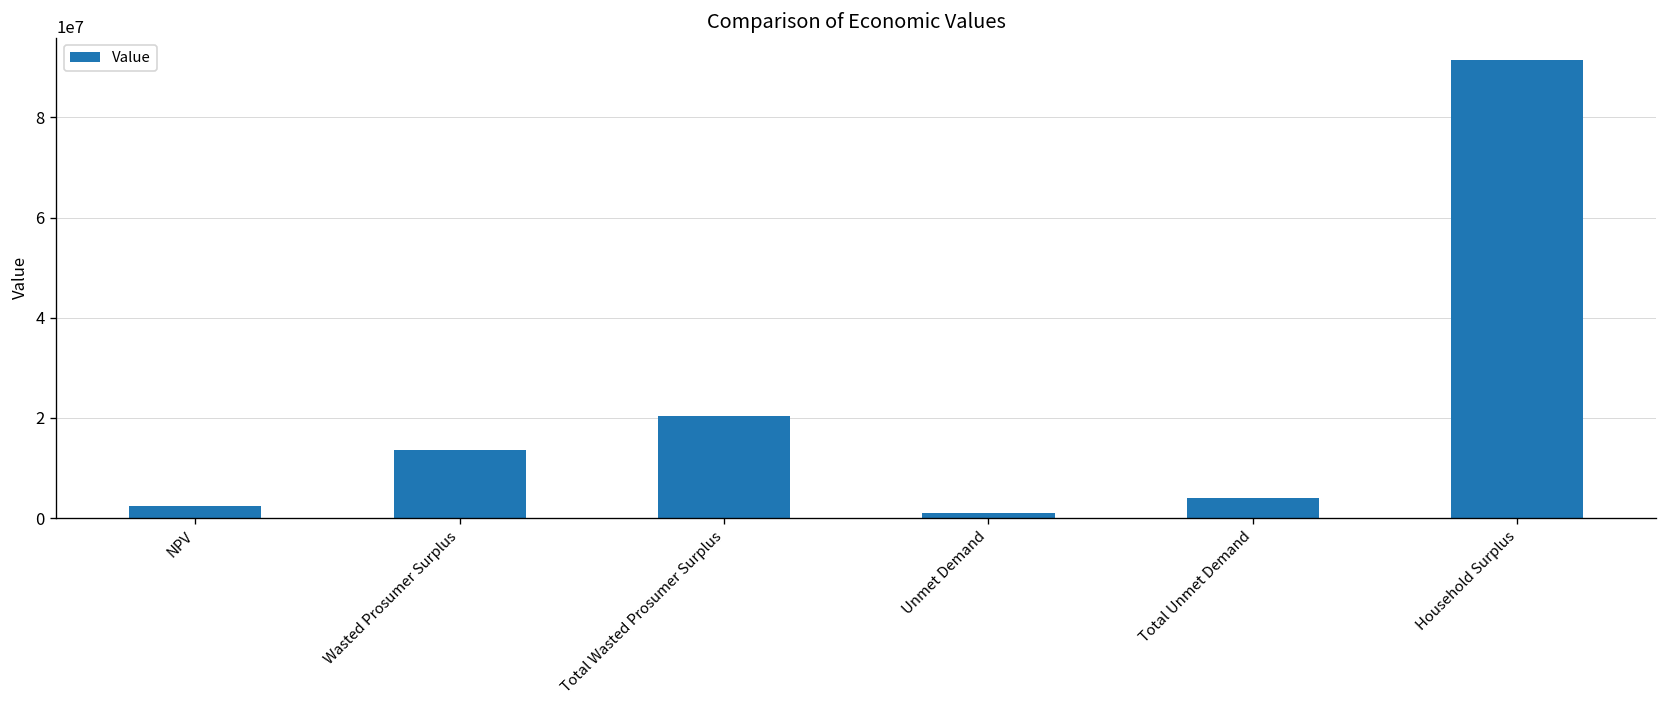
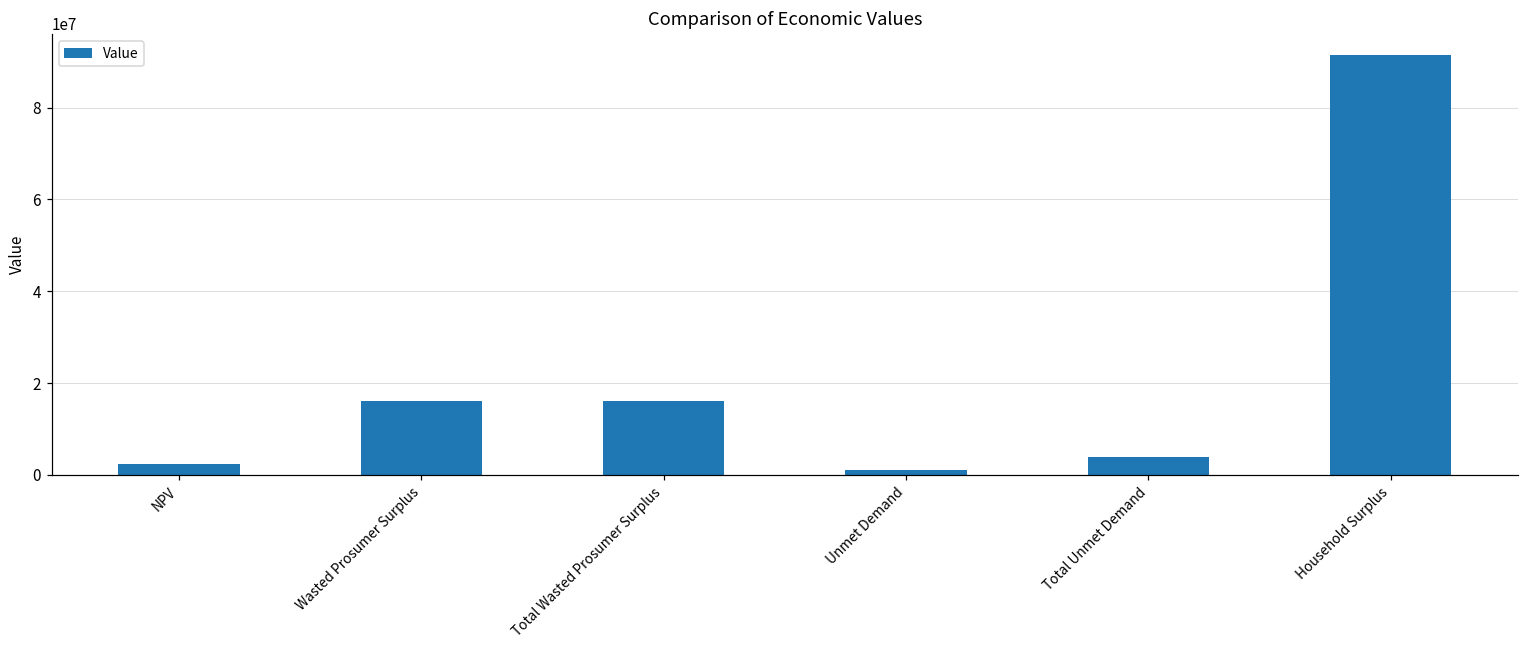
Wasted Prosumer Surplus: 14000000 -> 16000000
Total Wasted Prosumer Surplus: 20000000 -> 16000000
